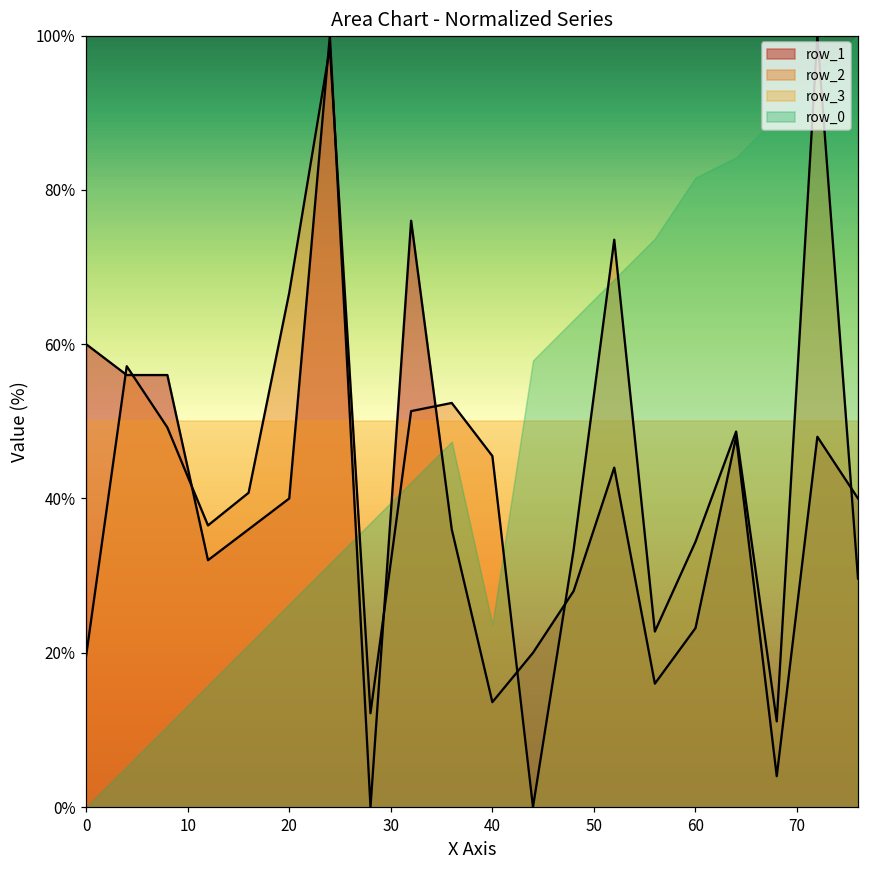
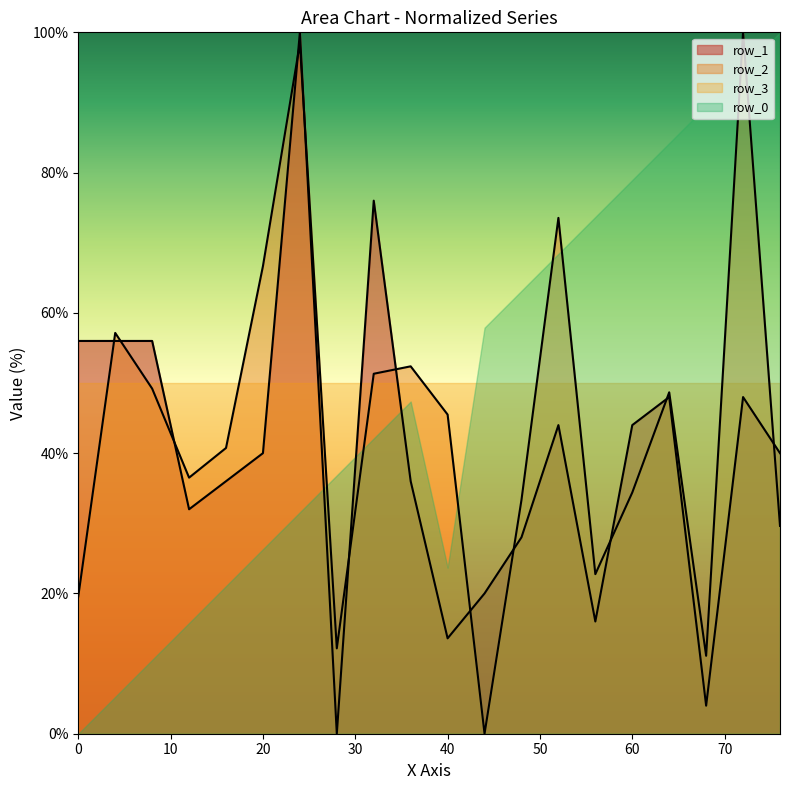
row_1, 0: 60% -> 56%
row_1, 60: 23% -> 44%
row_0, 60: 82% -> 79%
